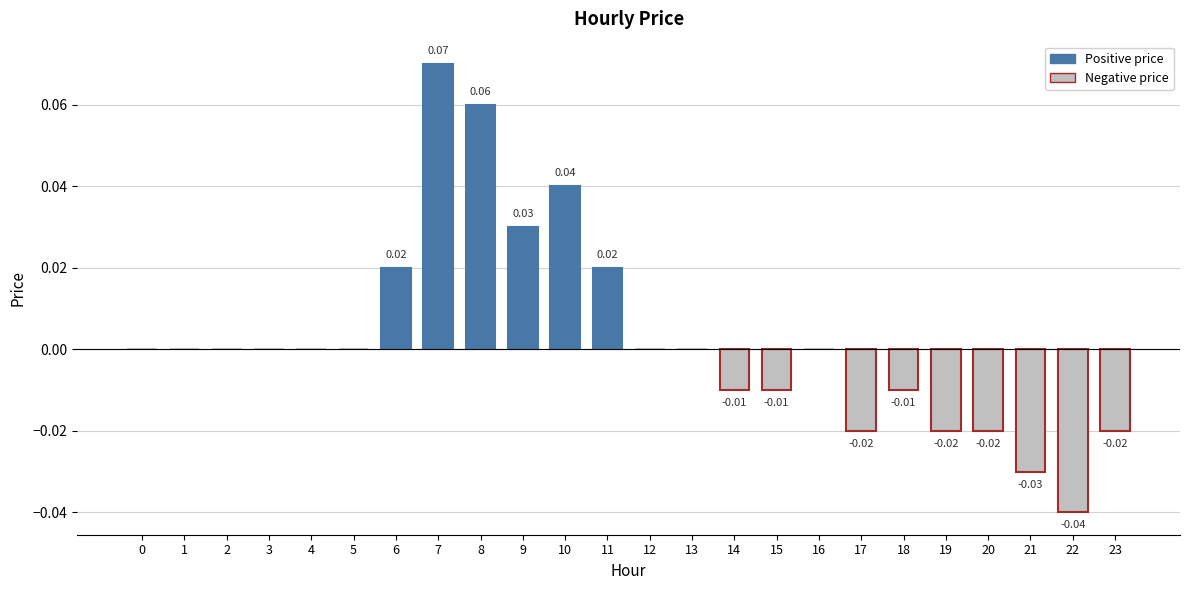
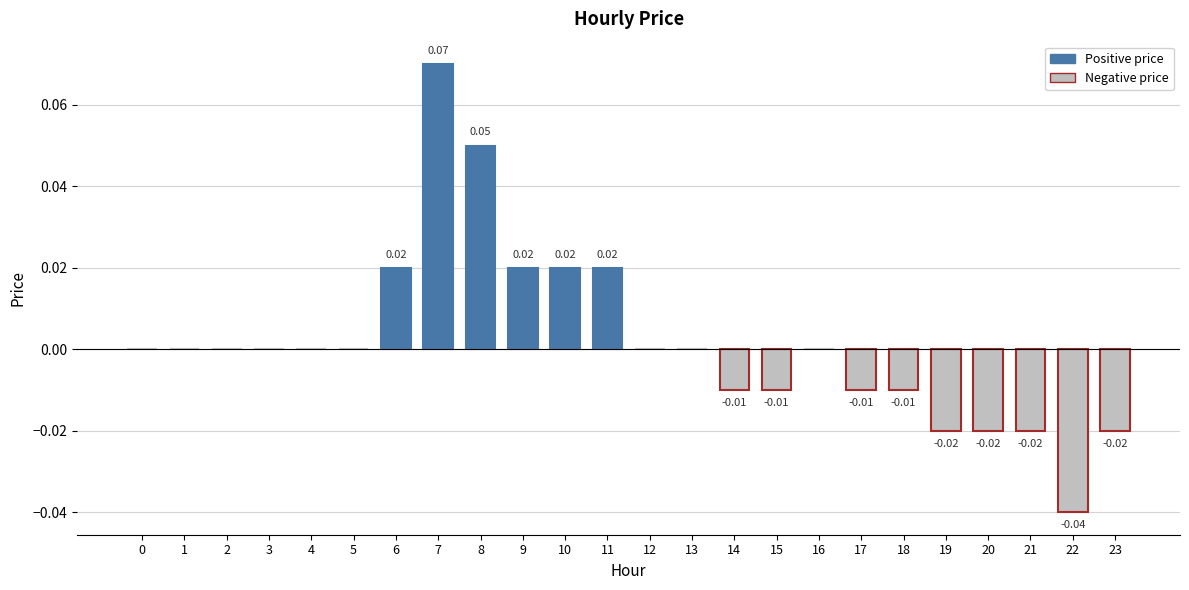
8: 0.06 -> 0.05
9: 0.03 -> 0.02
10: 0.04 -> 0.02
17: -0.02 -> -0.01
21: -0.03 -> -0.02
